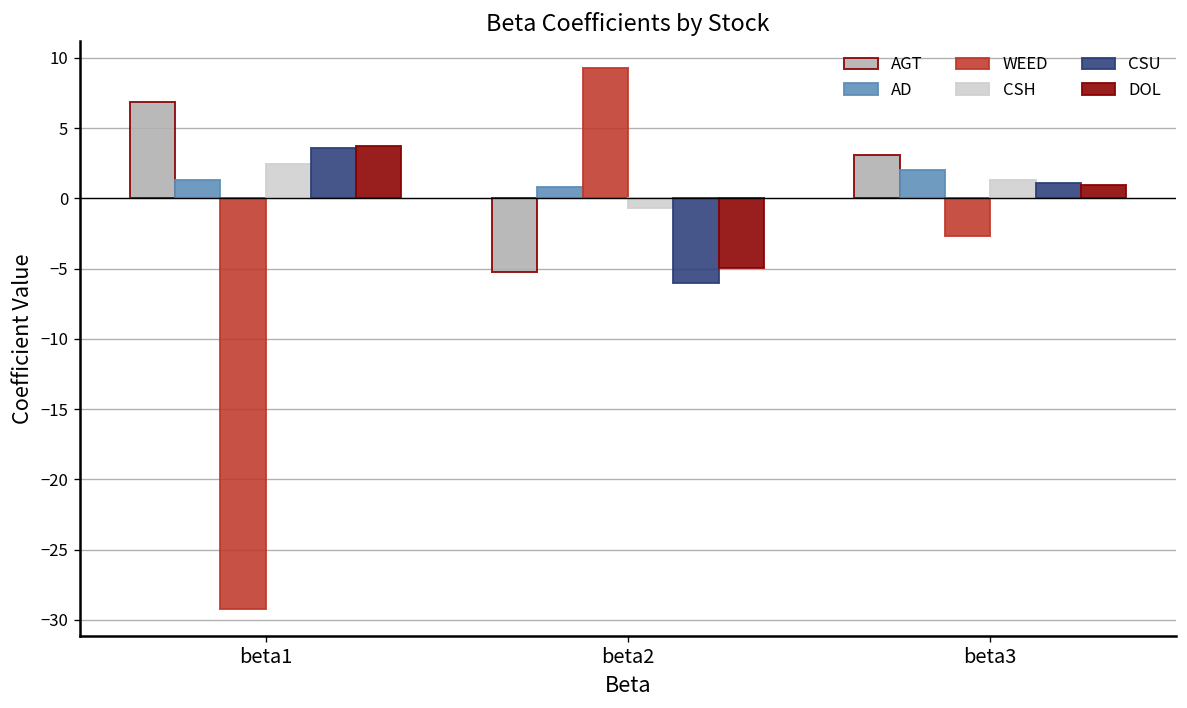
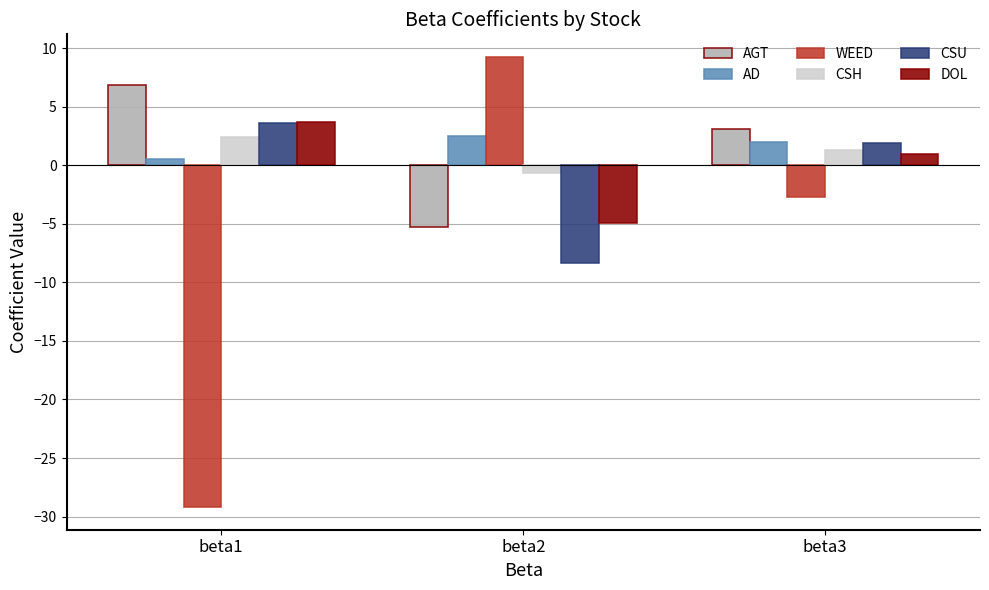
AD, beta1: 1.3 -> 0.5
AD, beta2: 0.8 -> 2.5
CSU, beta2: -6.0 -> -8.3
CSU, beta3: 1.1 -> 1.9
